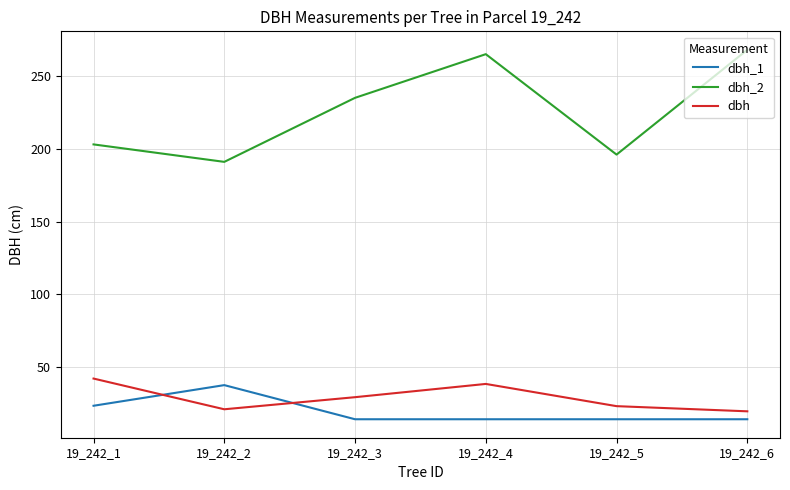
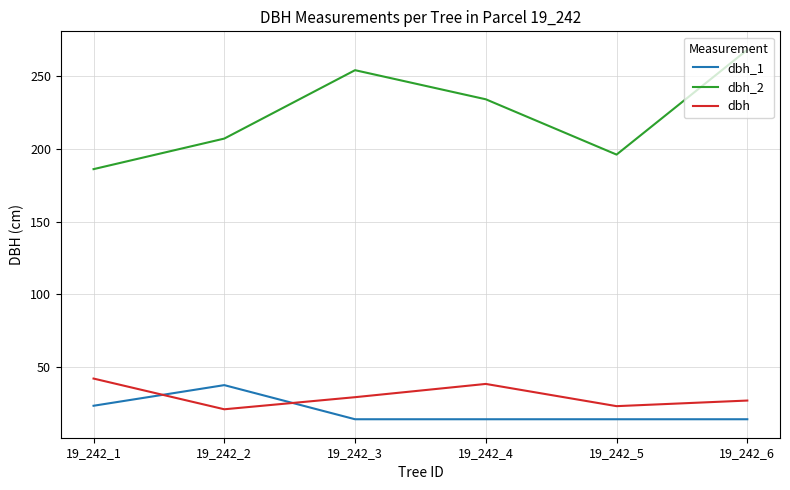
dbh_2, 19_242_1: 203 -> 186
dbh_2, 19_242_2: 191 -> 207
dbh_2, 19_242_3: 235 -> 254
dbh_2, 19_242_4: 265 -> 234
dbh, 19_242_6: 20 -> 27
